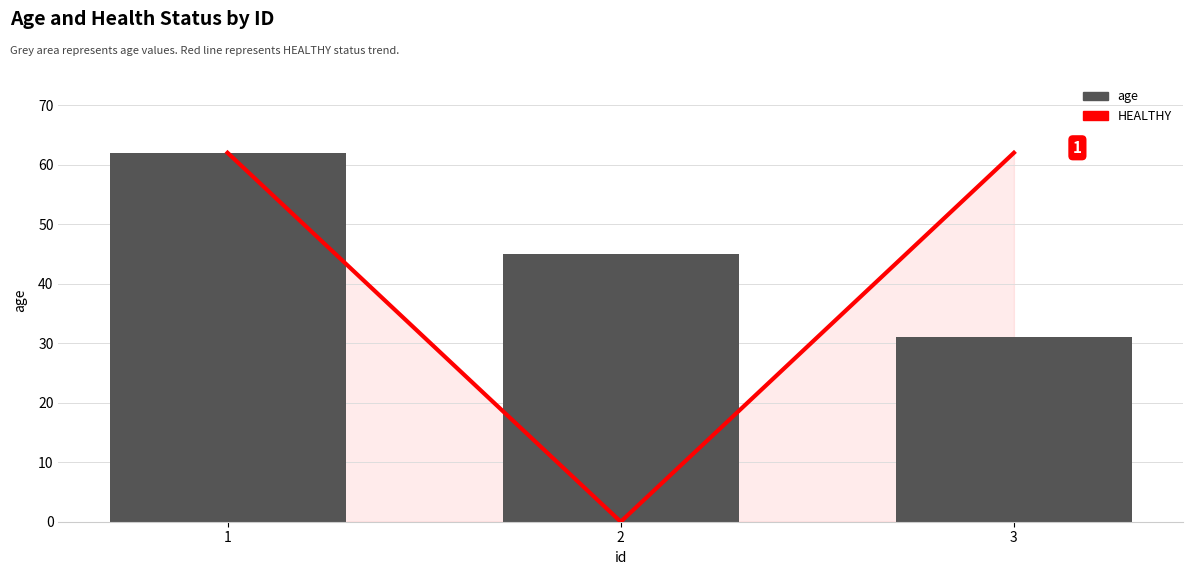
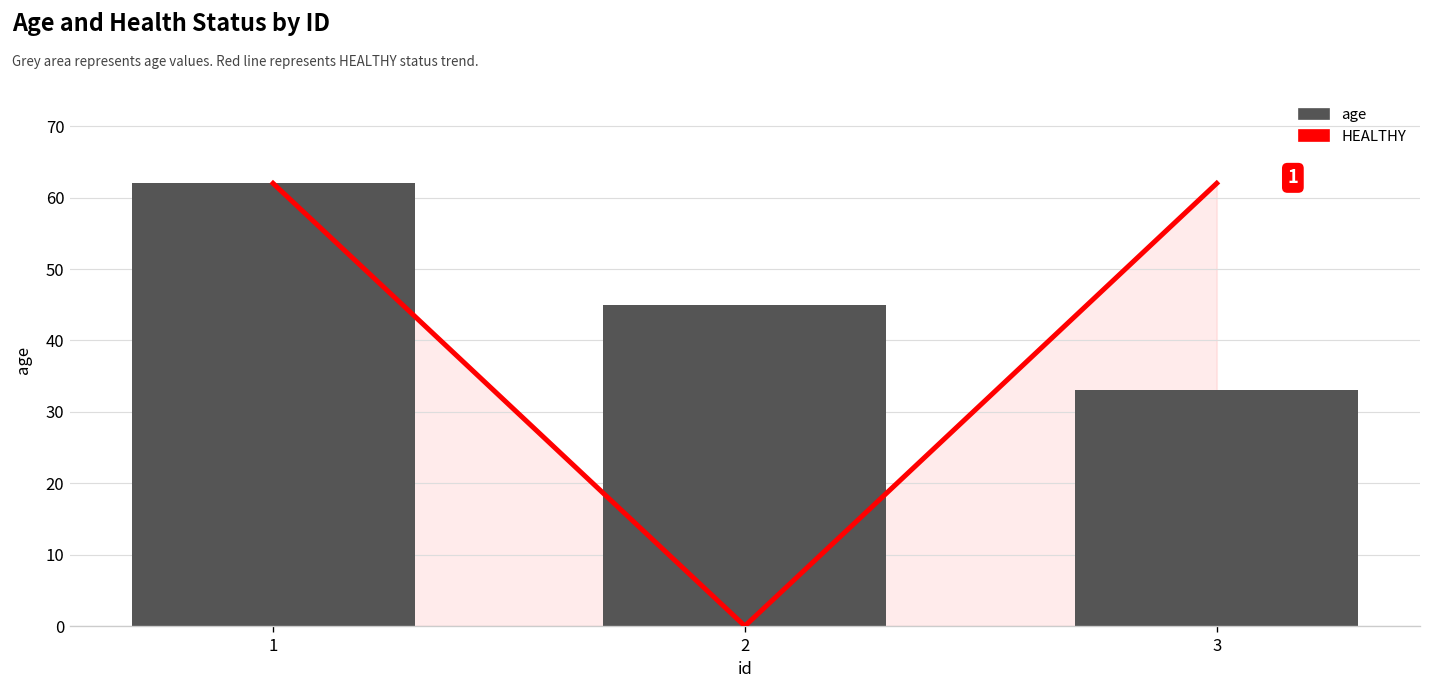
age, 3: 31 -> 33
